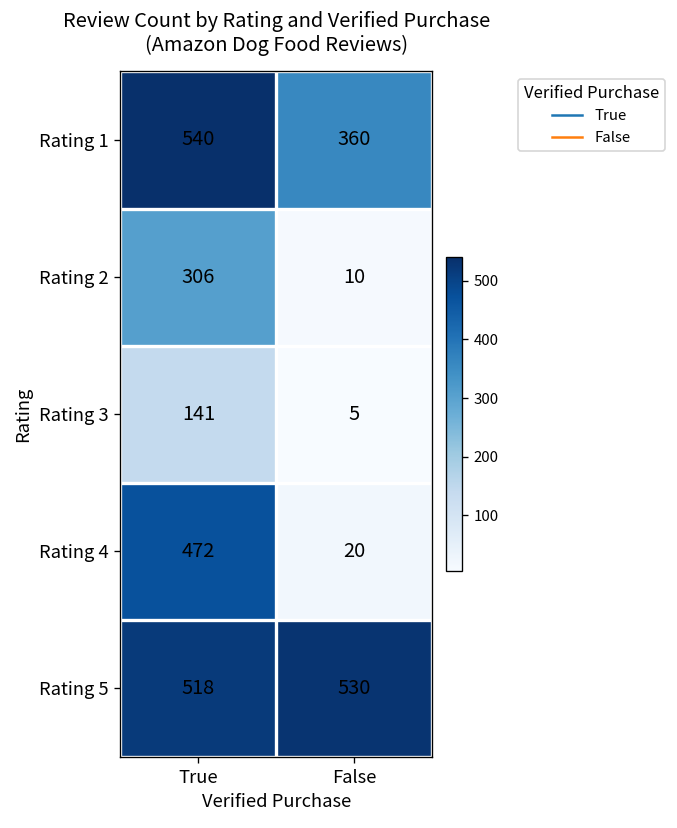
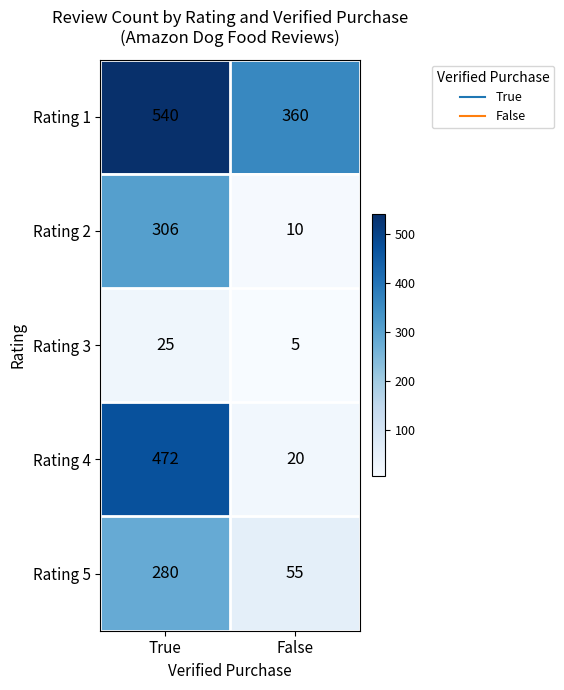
Rating 3, True: 141 -> 25
Rating 5, True: 518 -> 280
Rating 5, False: 530 -> 55
